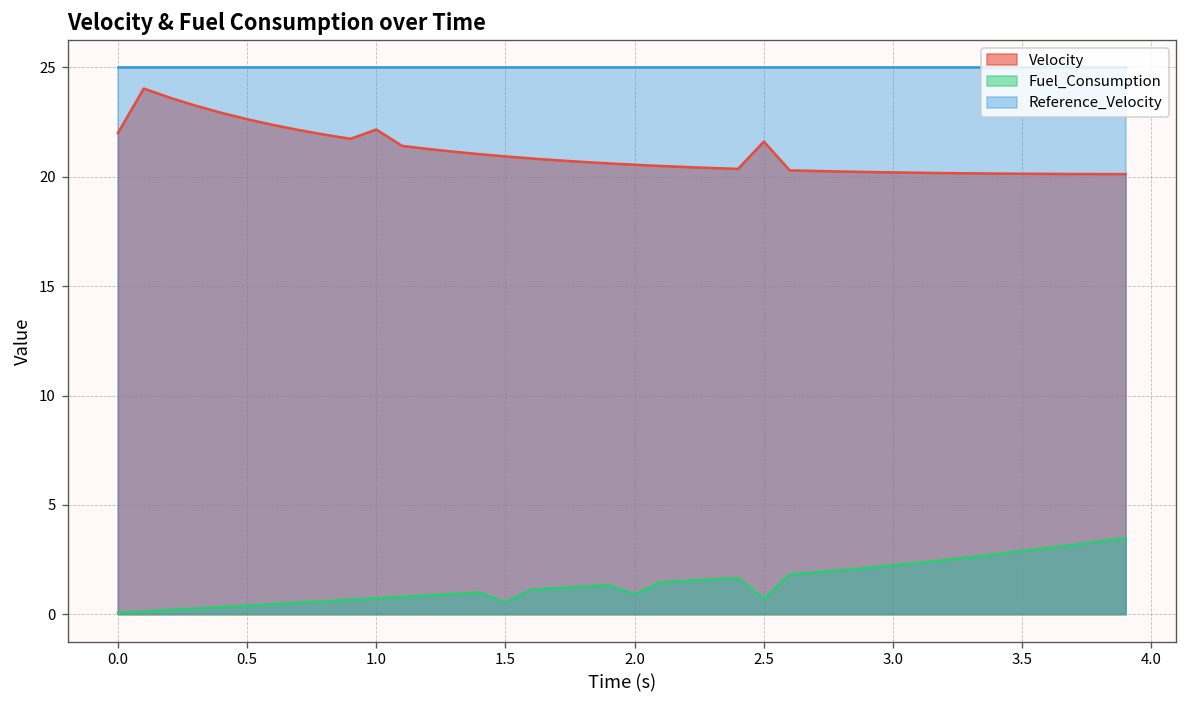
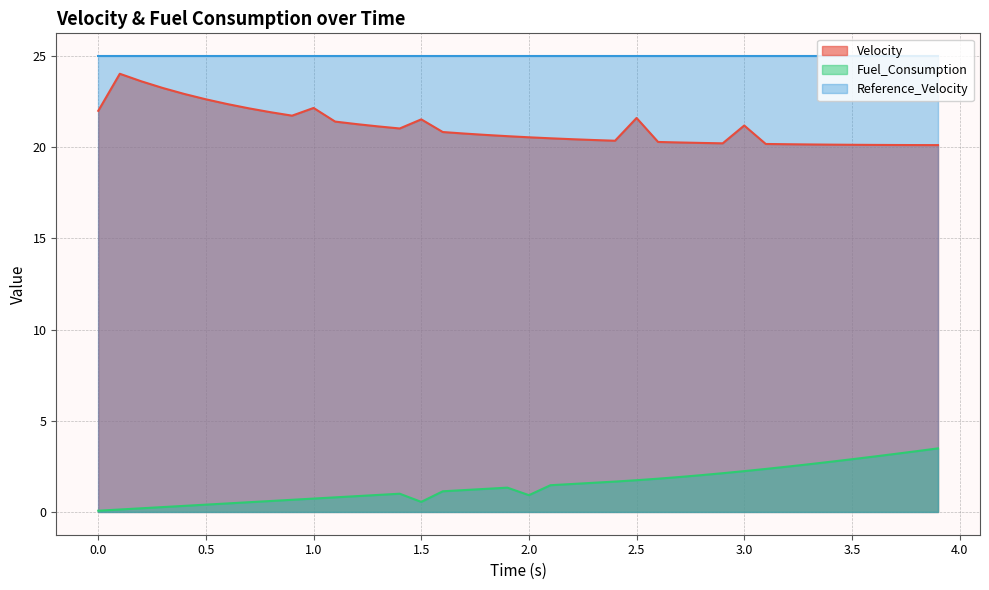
Velocity, 1.5: 20.9 -> 21.5
Fuel_Consumption, 2.5: 0.7 -> 1.7
Velocity, 3.0: 20.2 -> 21.2
